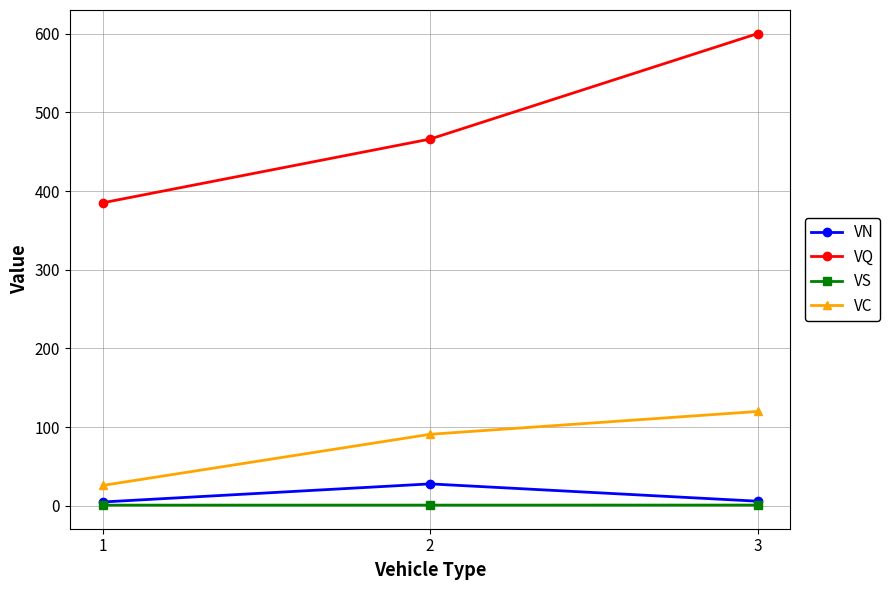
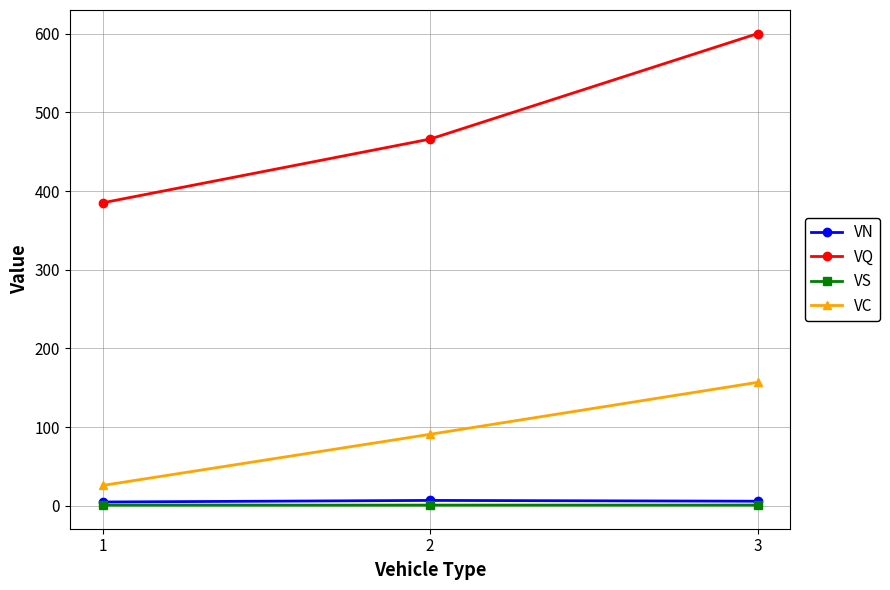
VN, 2: 30 -> 10
VC, 3: 120 -> 160
